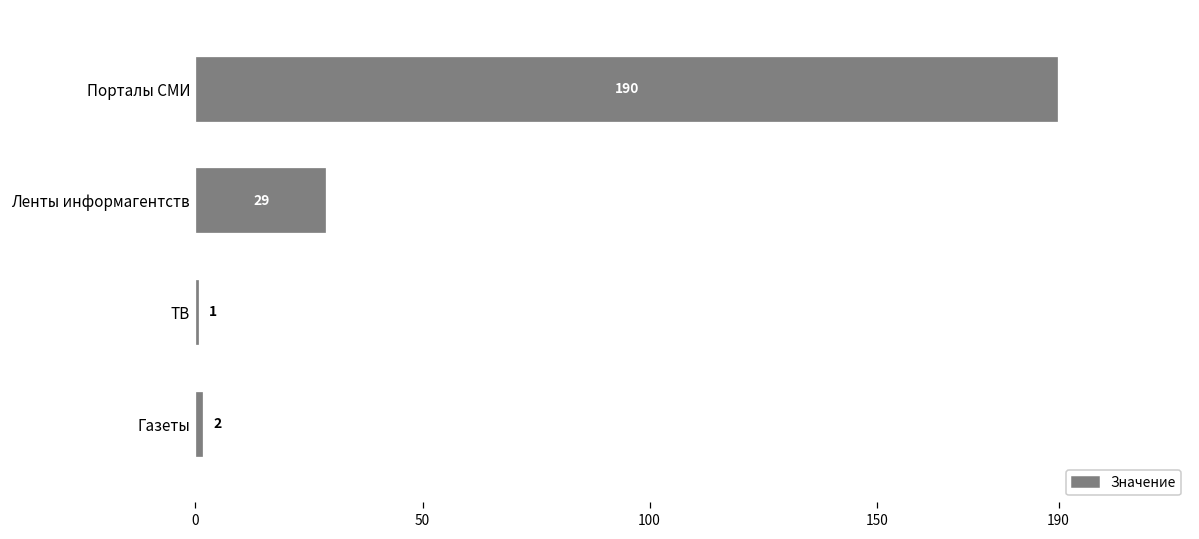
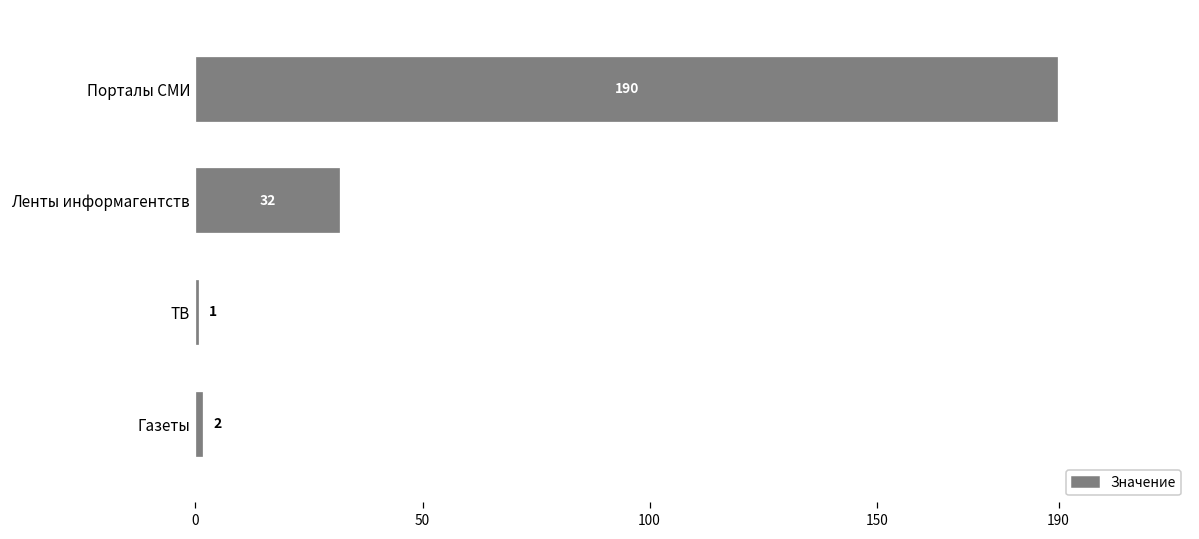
Ленты информагентств: 29 -> 32
